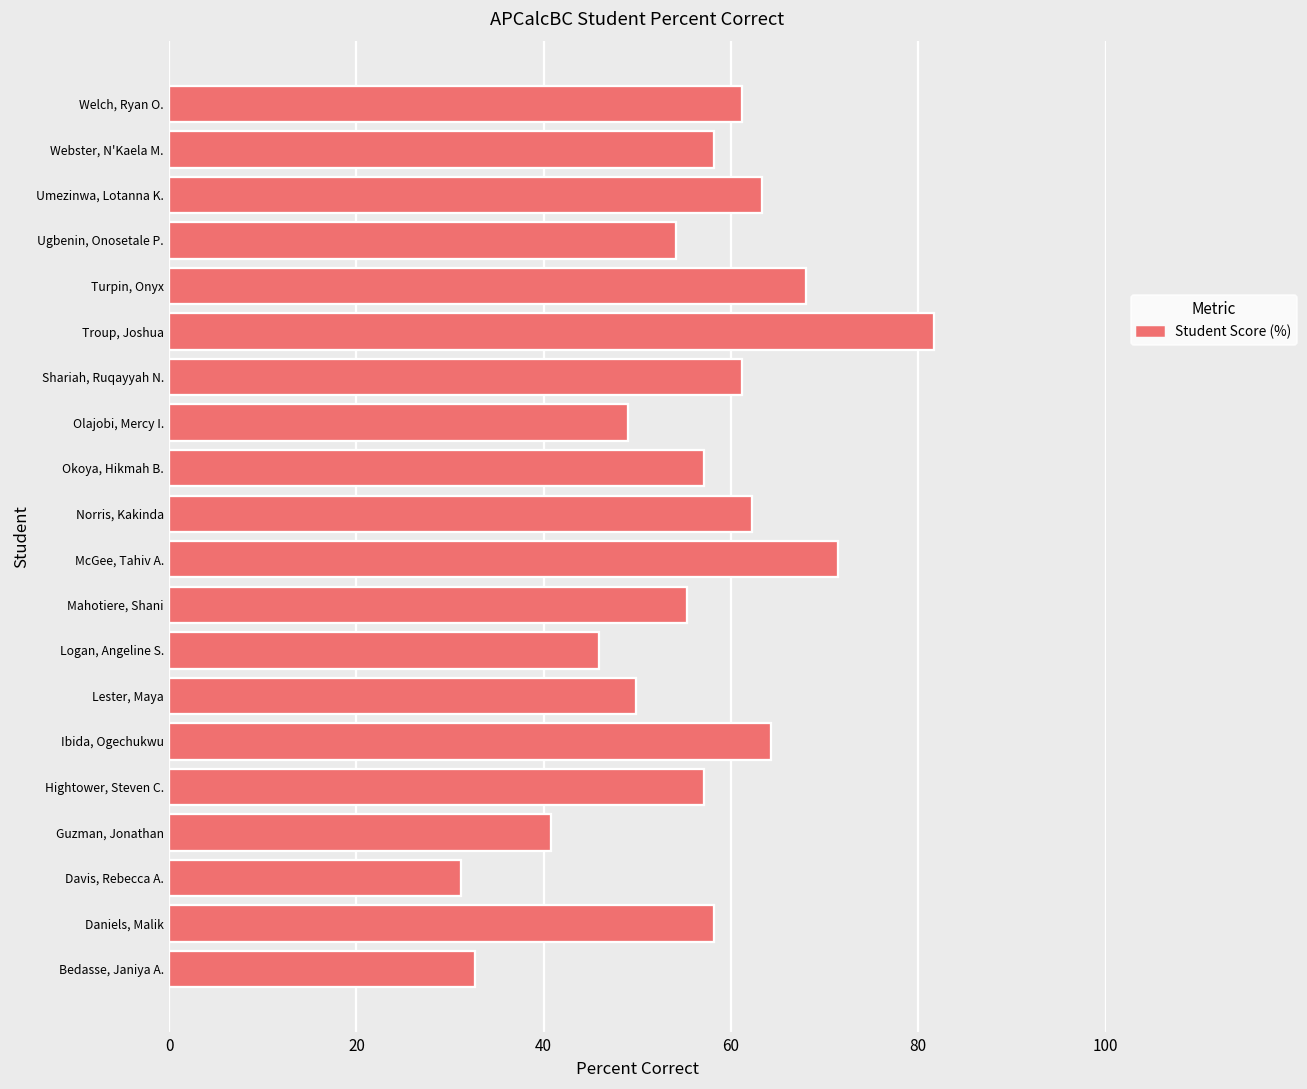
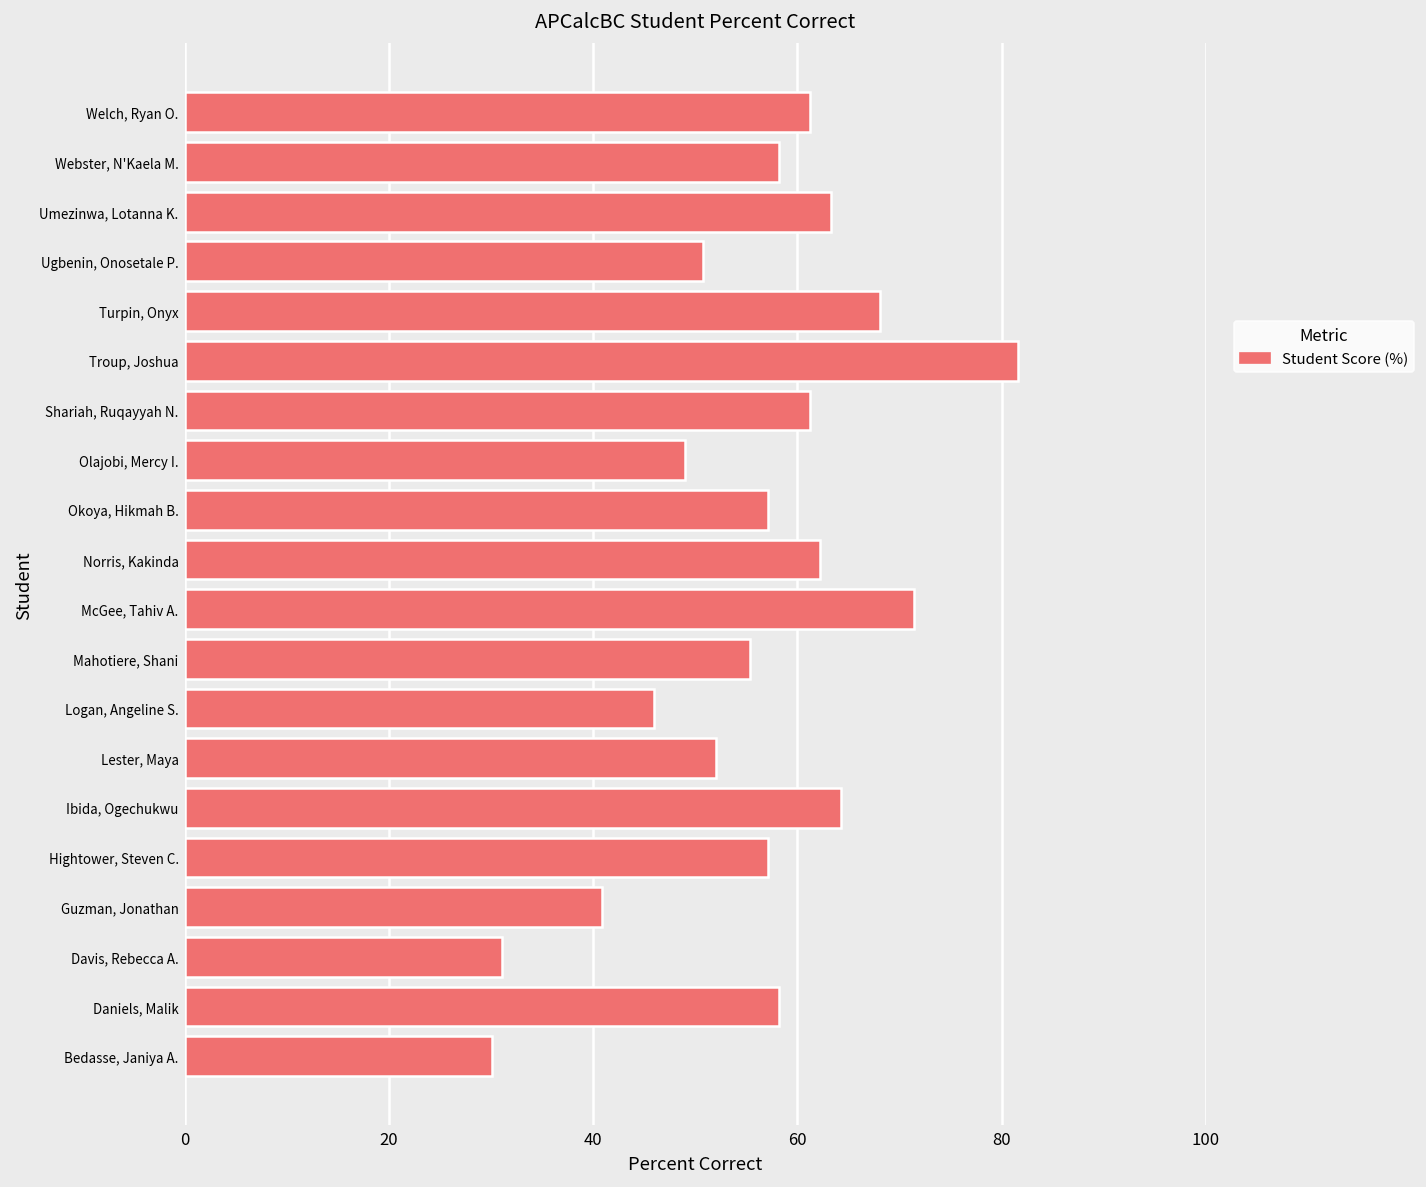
Ugbenin, Onosetale P.: 54 -> 51
Lester, Maya: 50 -> 52
Bedasse, Janiya A.: 33 -> 30
